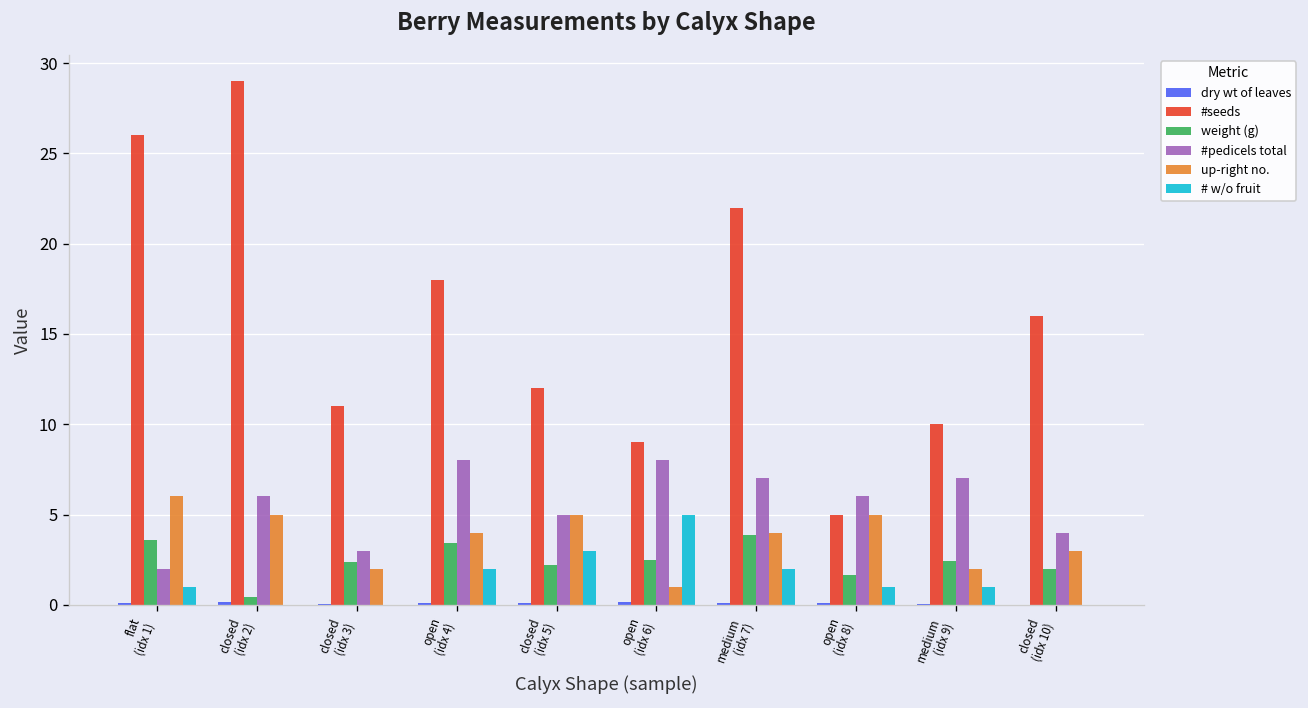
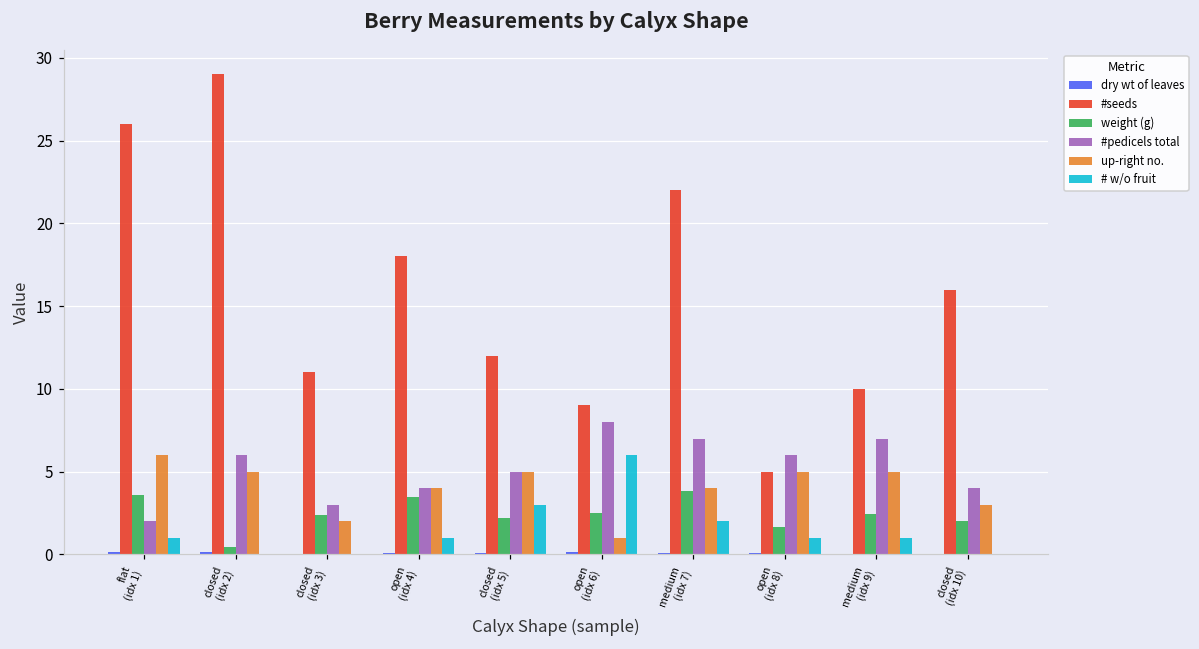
#pedicels total, open (idx 4): 8 -> 4
# w/o fruit, open (idx 4): 2 -> 1
# w/o fruit, open (idx 6): 5 -> 6
up-right no., medium (idx 9): 2 -> 5
